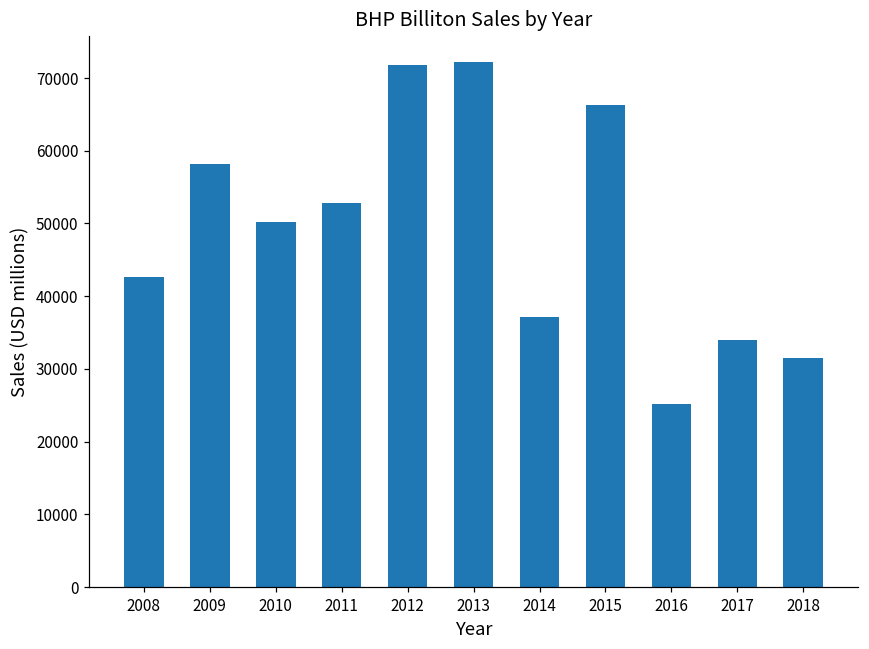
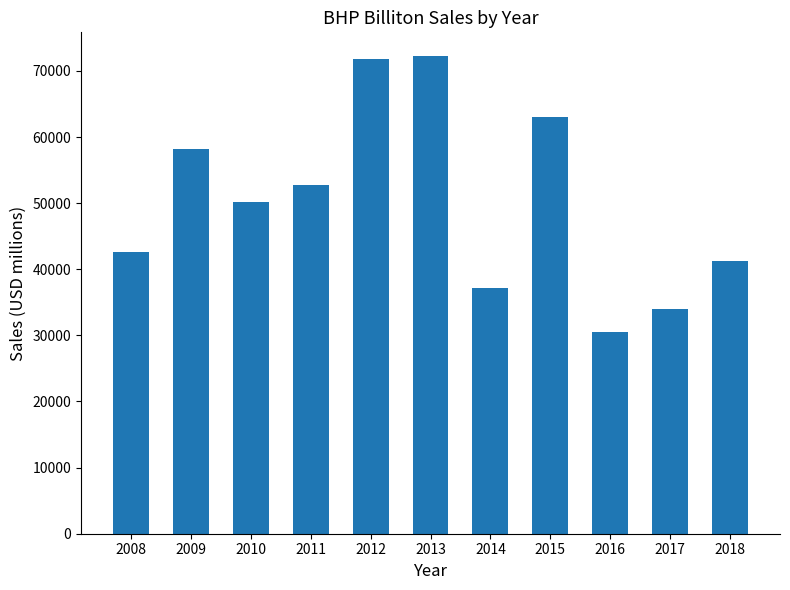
2015: 66000 -> 63000
2016: 25000 -> 30000
2018: 31000 -> 41000
